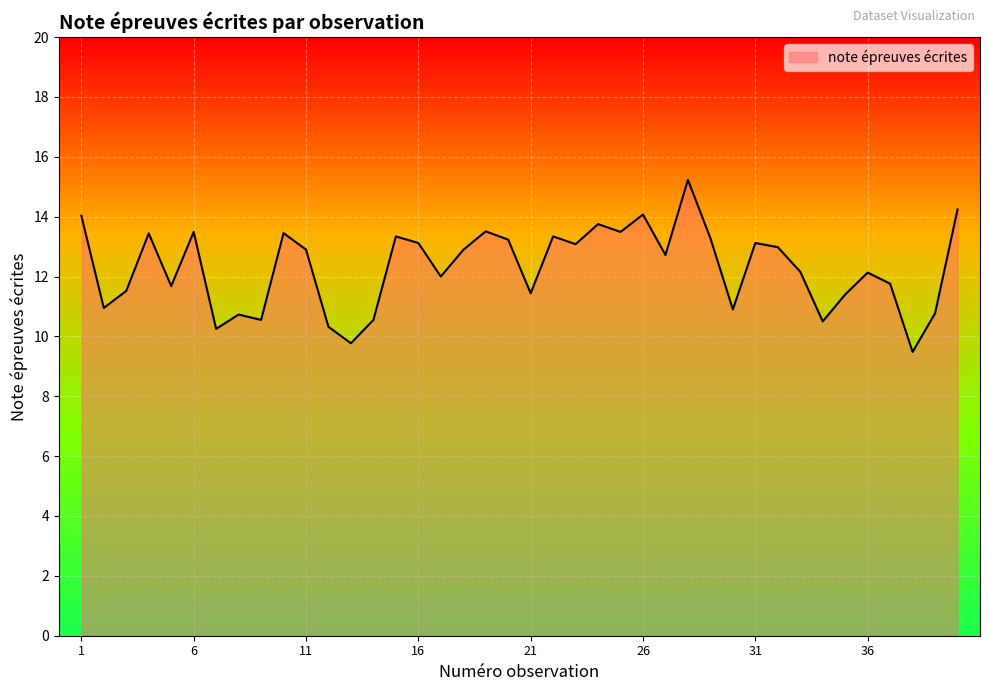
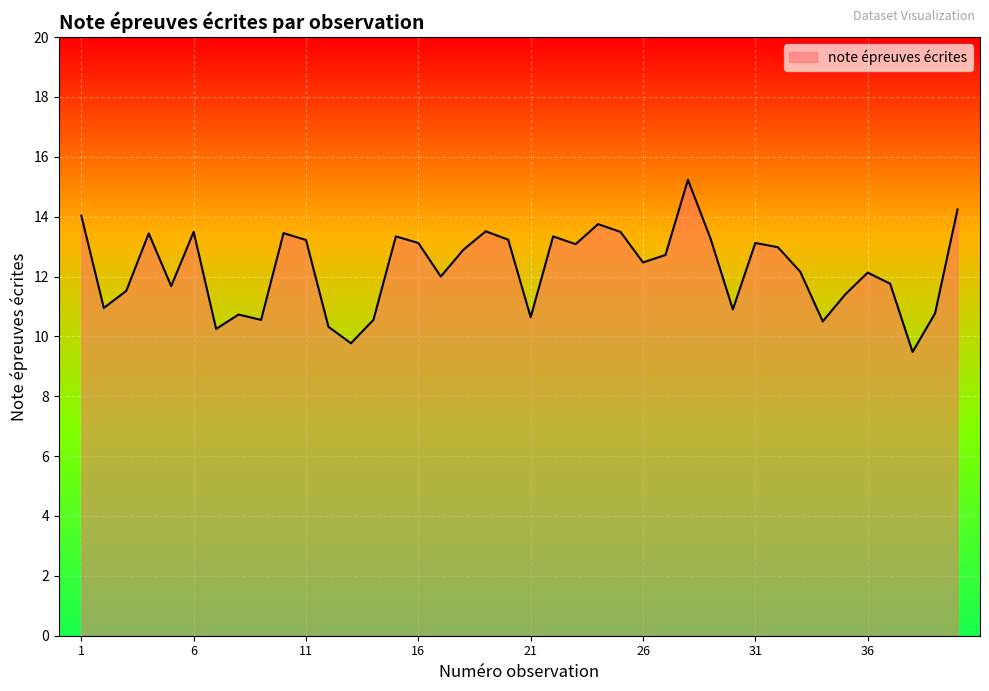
11: 12.9 -> 13.2
21: 11.4 -> 10.6
26: 14.1 -> 12.5
